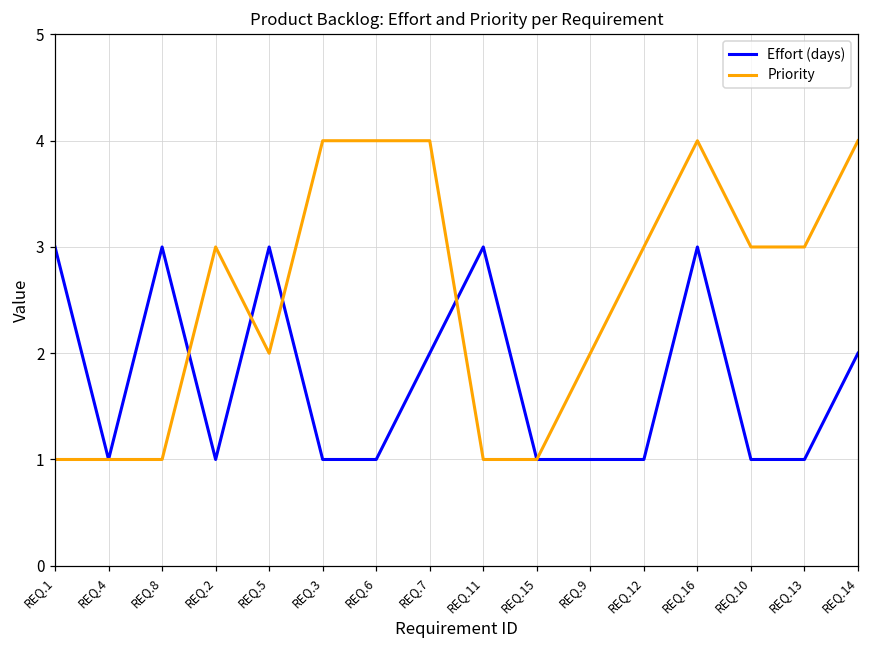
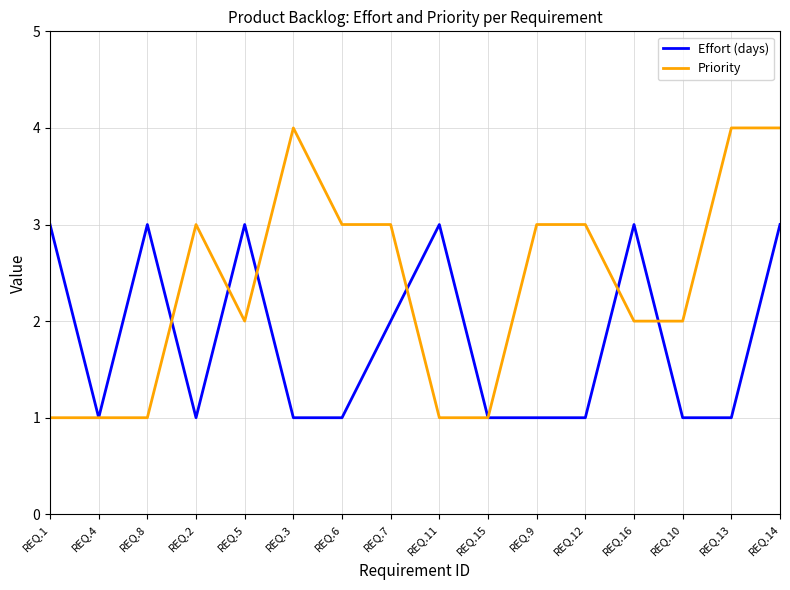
Priority, REQ.6: 4 -> 3
Priority, REQ.7: 4 -> 3
Priority, REQ.9: 2 -> 3
Priority, REQ.16: 4 -> 2
Priority, REQ.10: 3 -> 2
Priority, REQ.13: 3 -> 4
Effort (days), REQ.14: 2 -> 3
